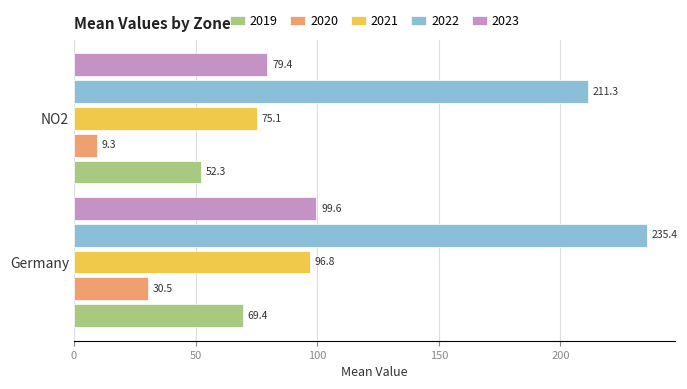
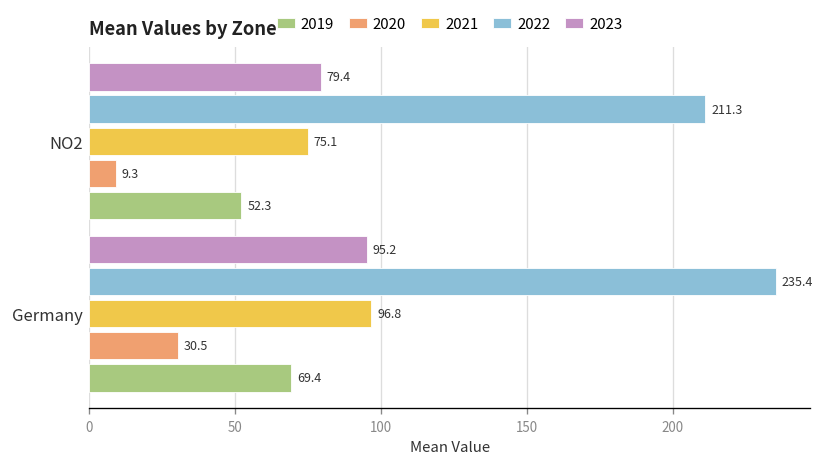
2023, Germany: 99.6 -> 95.2
